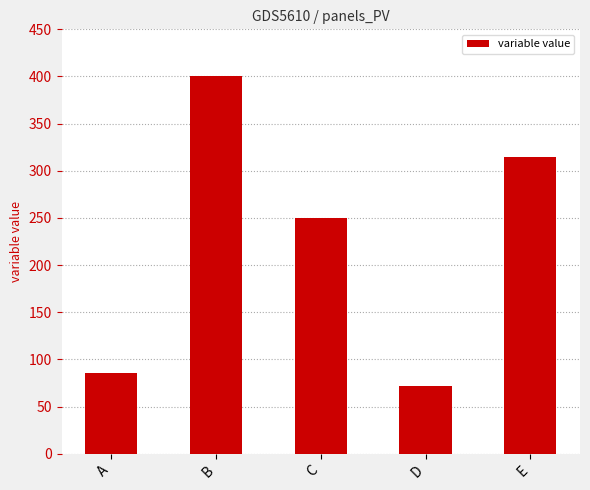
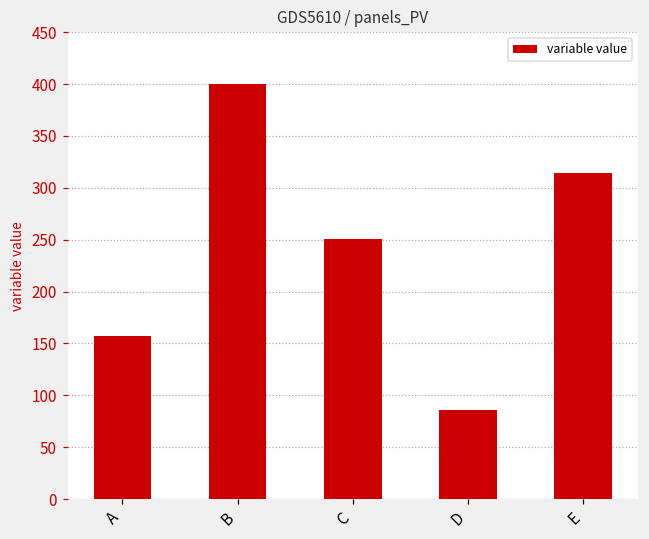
A: 90 -> 160
D: 70 -> 90
